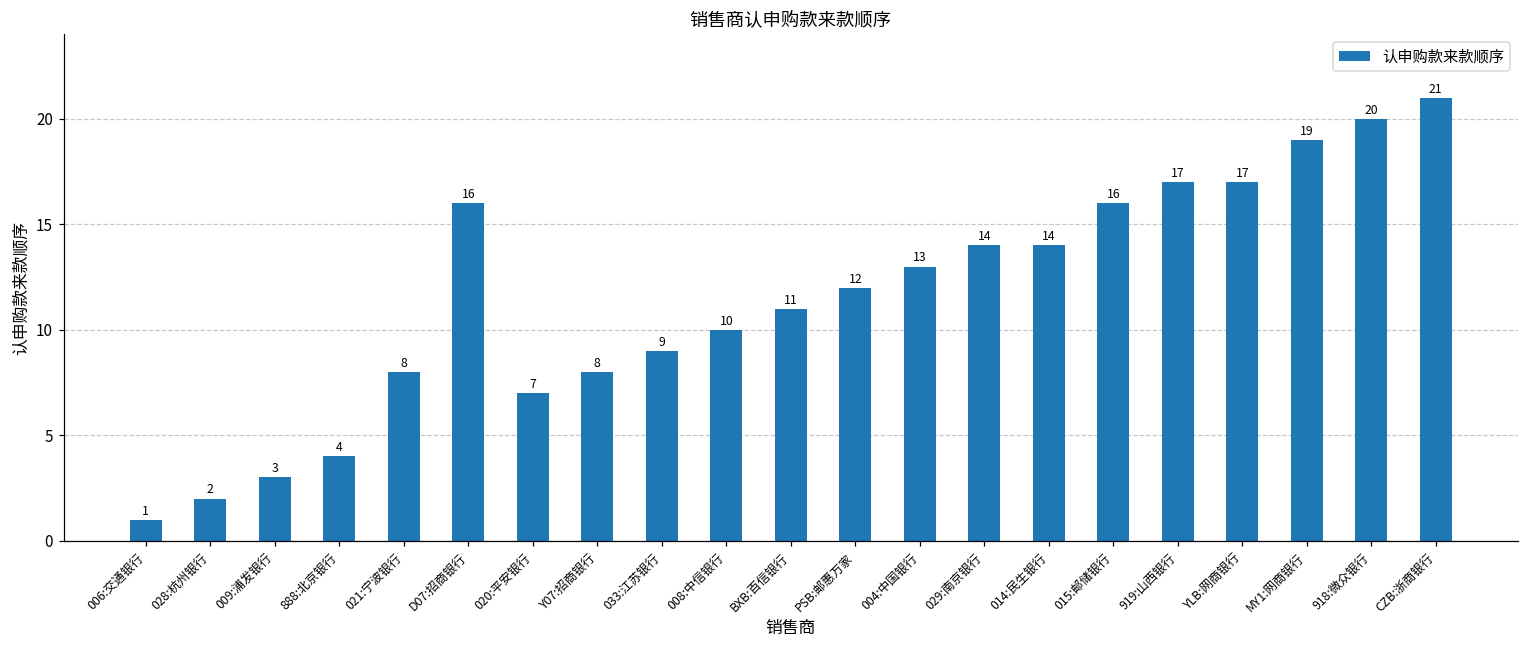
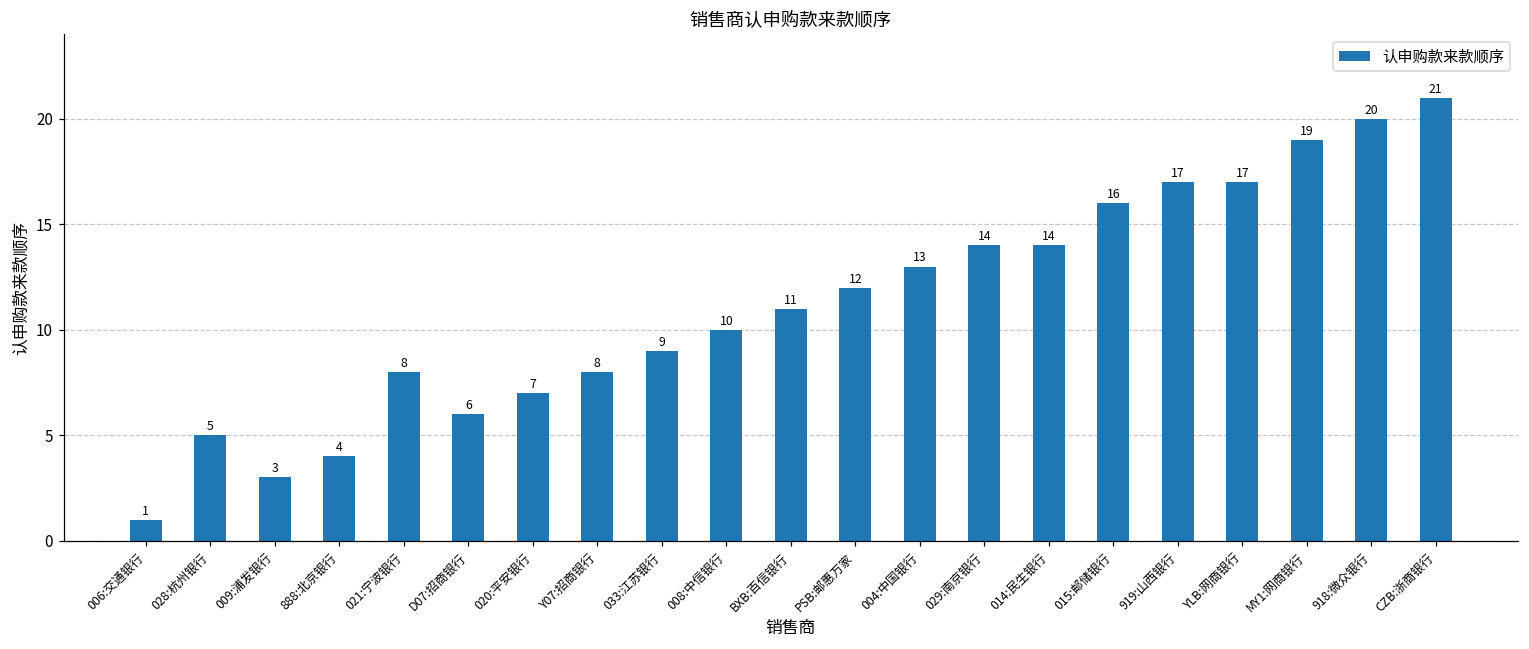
028:杭州银行: 2 -> 5
D07:招商银行: 16 -> 6
